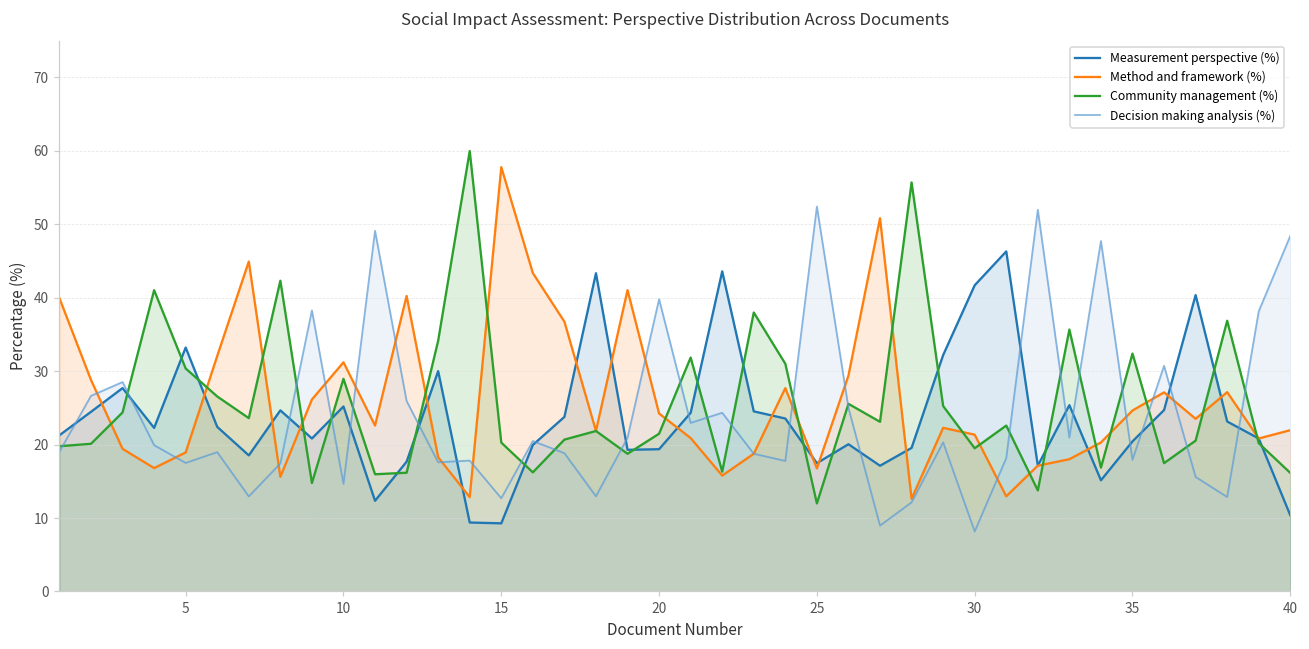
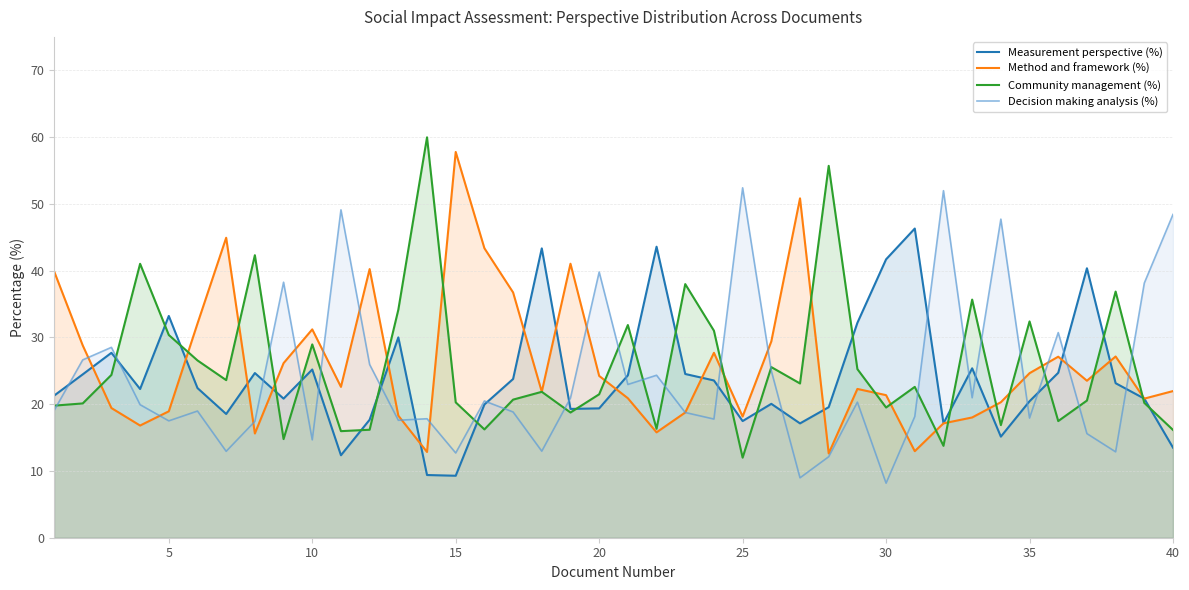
Method and framework (%), 25: 17 -> 18
Measurement perspective (%), 40: 10 -> 13
